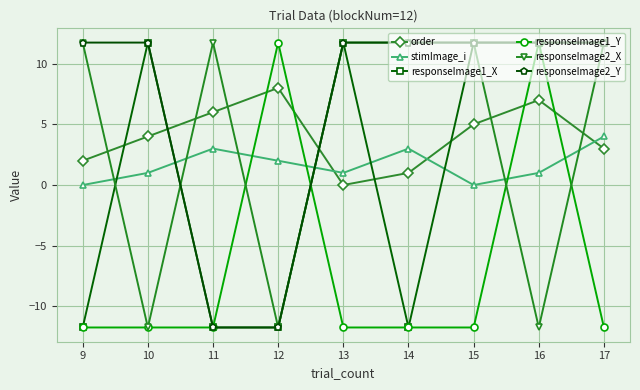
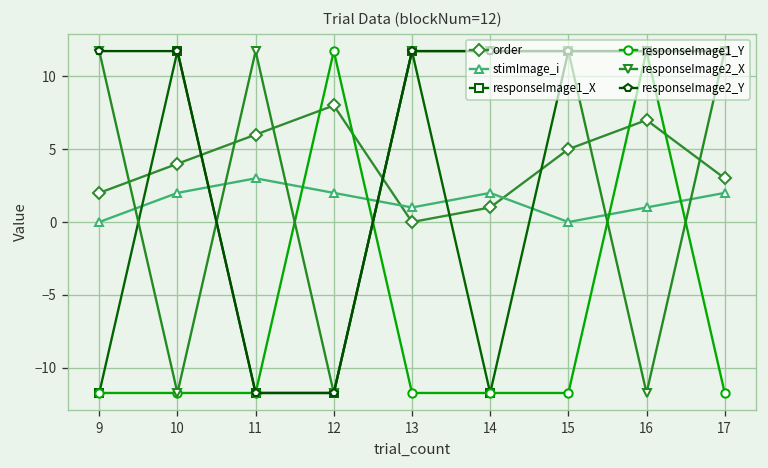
stimImage_i, 10: 1 -> 2
stimImage_i, 14: 3 -> 2
stimImage_i, 17: 4 -> 2
